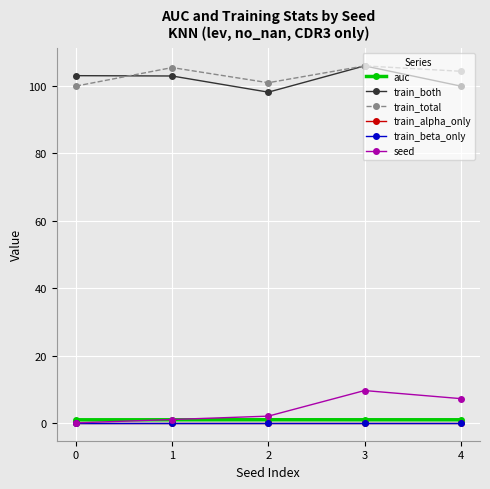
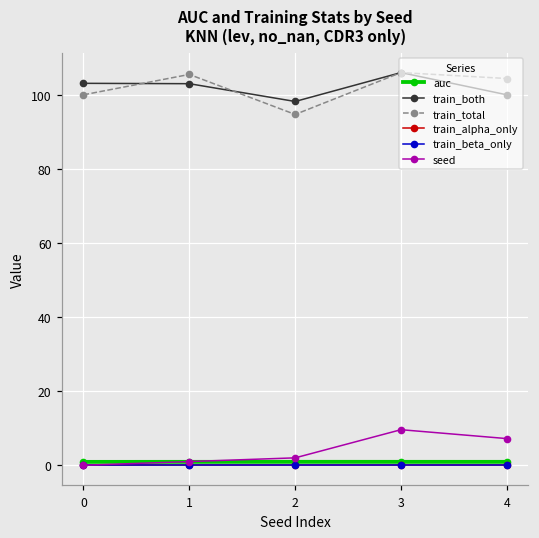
train_total, 2: 101 -> 95
